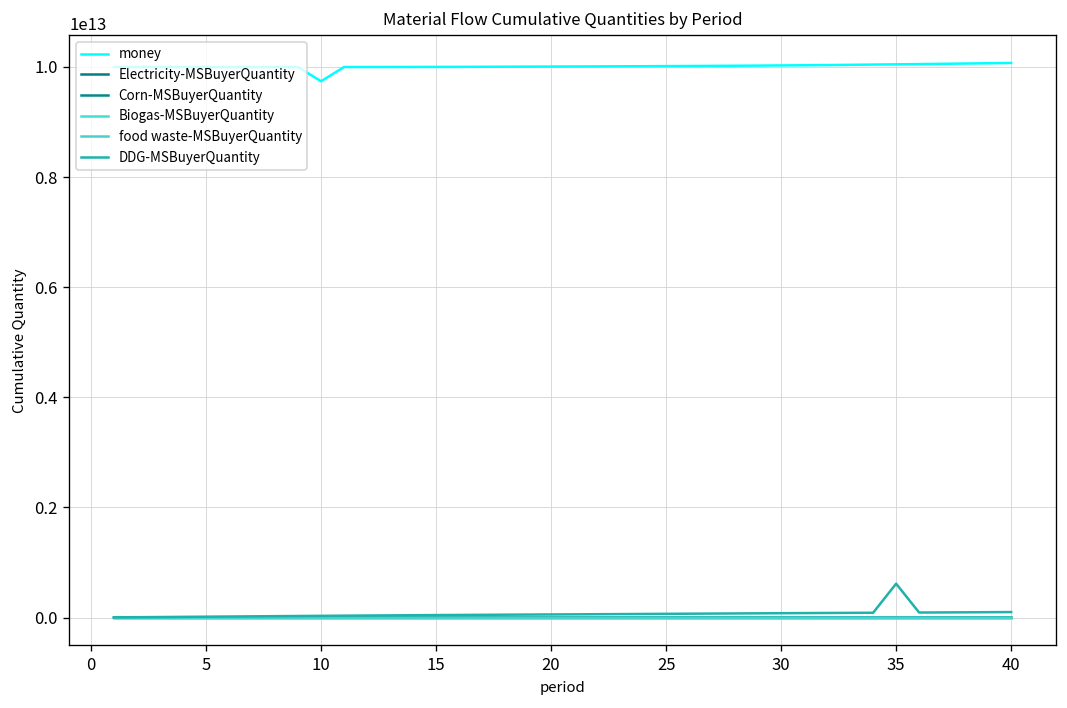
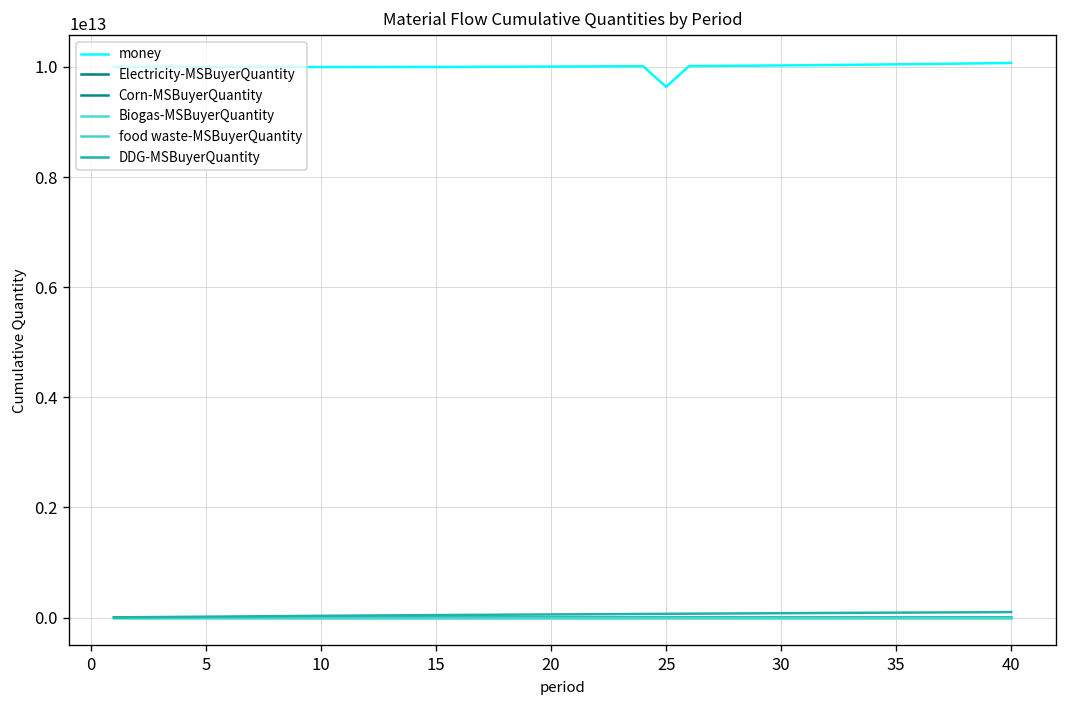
money, 10: 9700000000000 -> 10000000000000
money, 25: 10000000000000 -> 9600000000000
DDG-MSBuyerQuantity, 35: 600000000000 -> 100000000000
